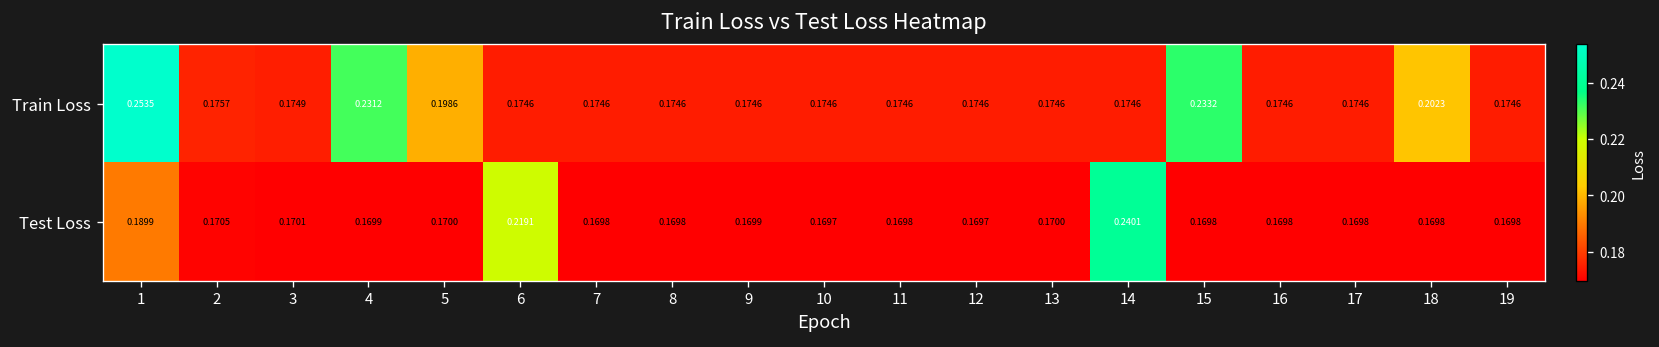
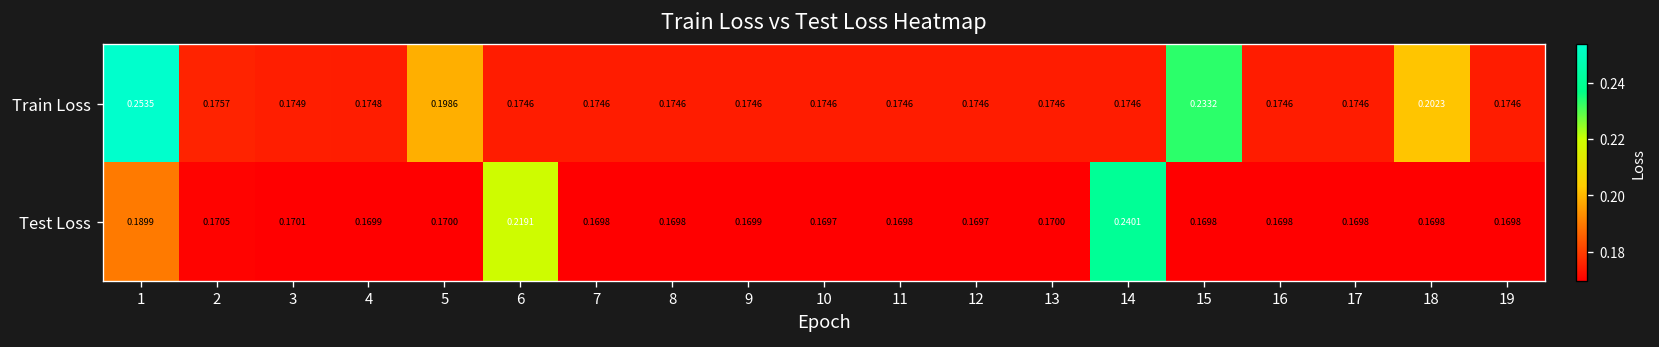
Train Loss, 4: 0.2312 -> 0.1748
